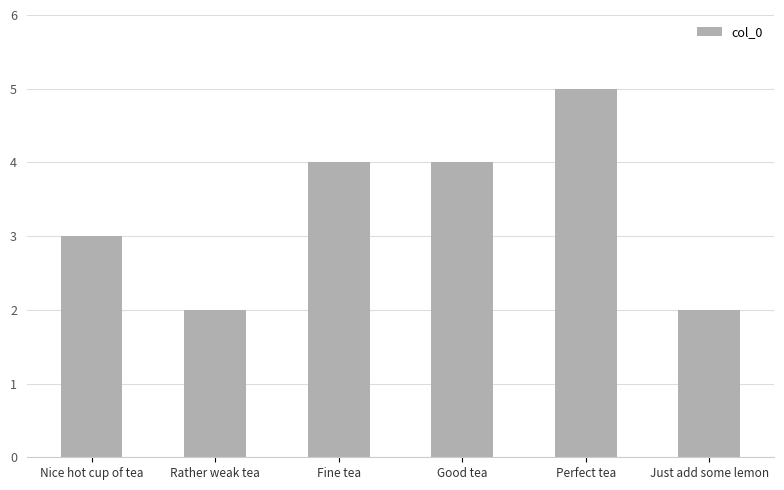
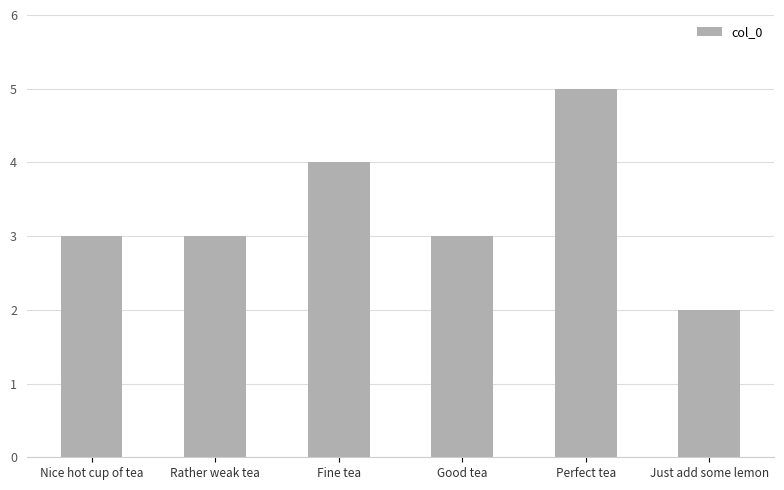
Rather weak tea: 2 -> 3
Good tea: 4 -> 3
